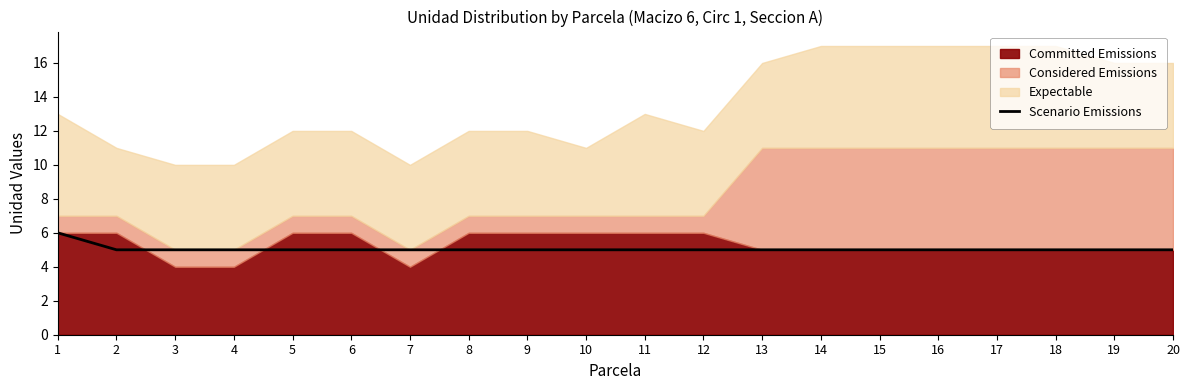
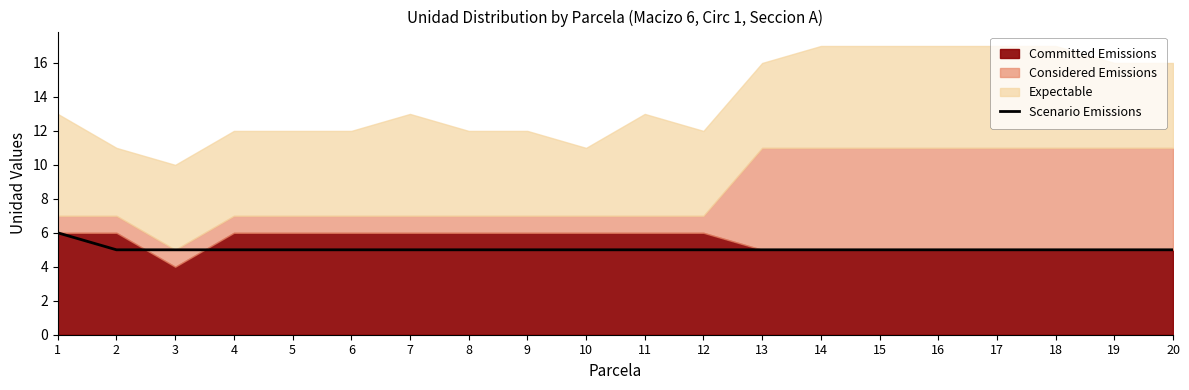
Committed Emissions, 4: 4 -> 6
Committed Emissions, 7: 4 -> 6
Expectable, 7: 5 -> 6
